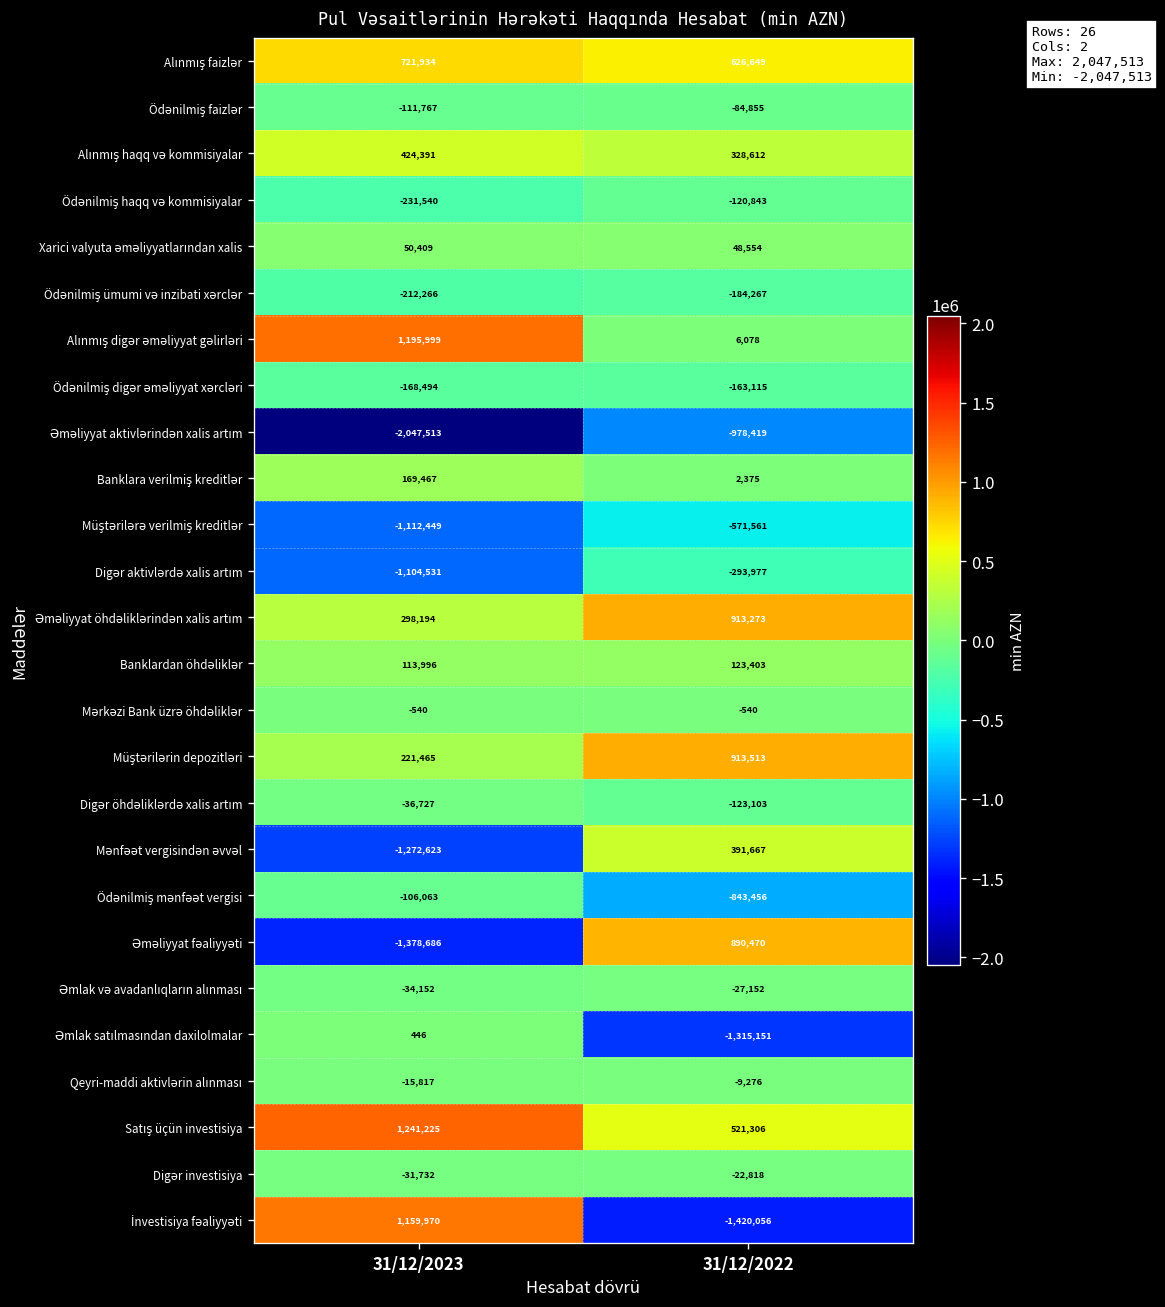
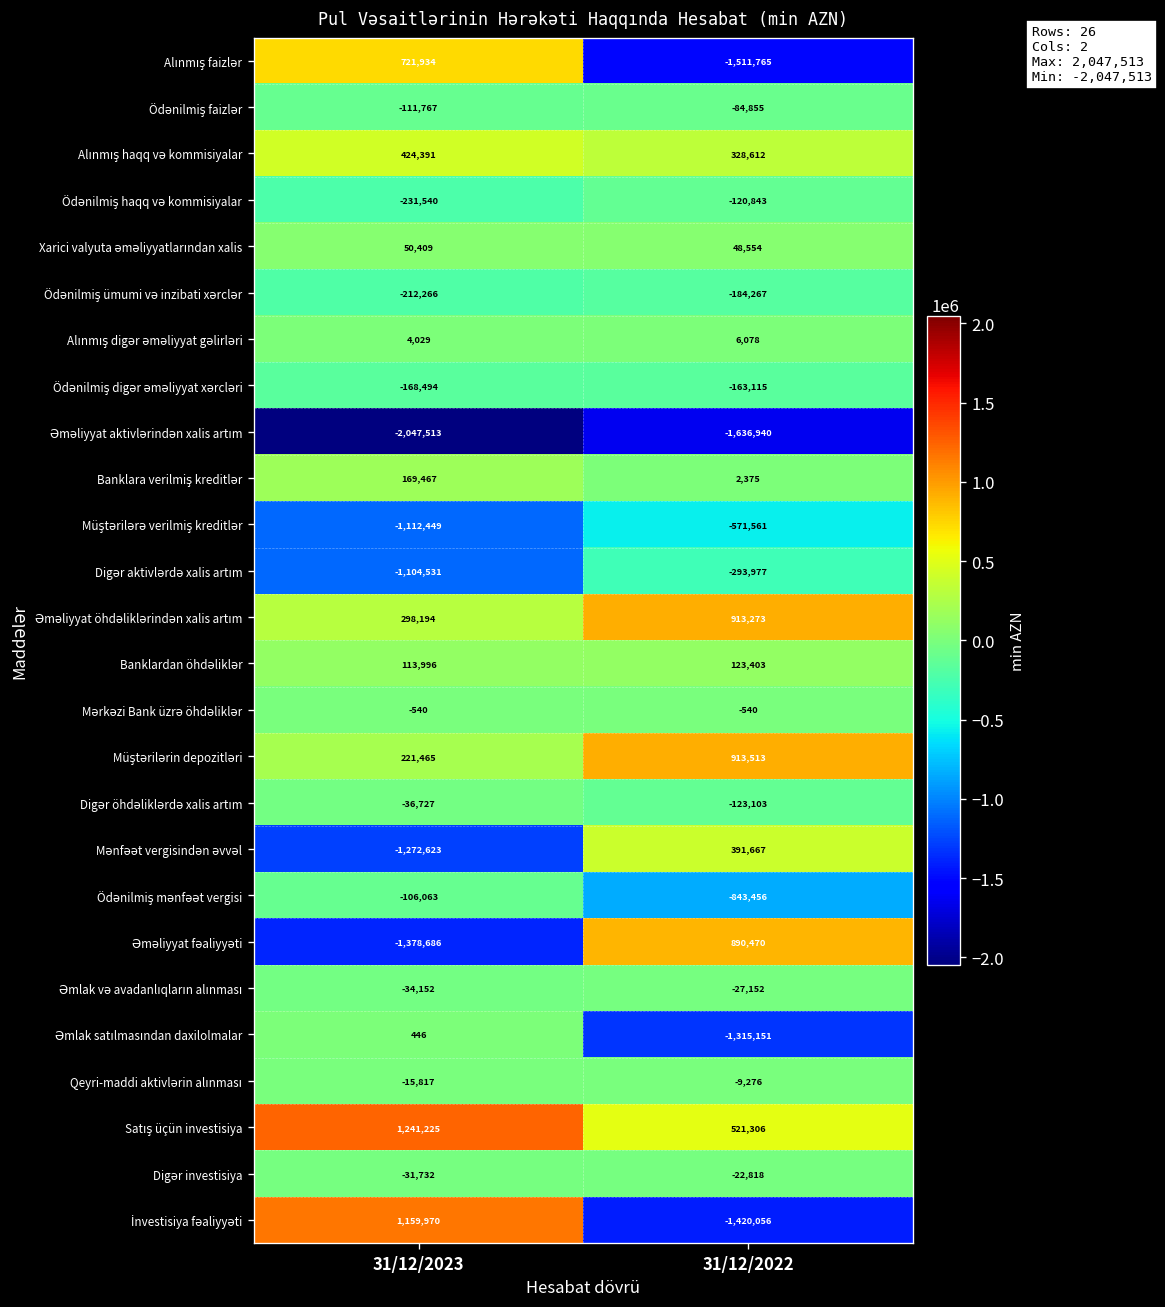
Alınmış faizlər, 31/12/2022: 626,649 -> -1,511,765
Alınmış digər əməliyyat gəlirləri, 31/12/2023: 1,195,999 -> 4,029
Əməliyyat aktivlərindən xalis artım, 31/12/2022: -978,419 -> -1,636,940
